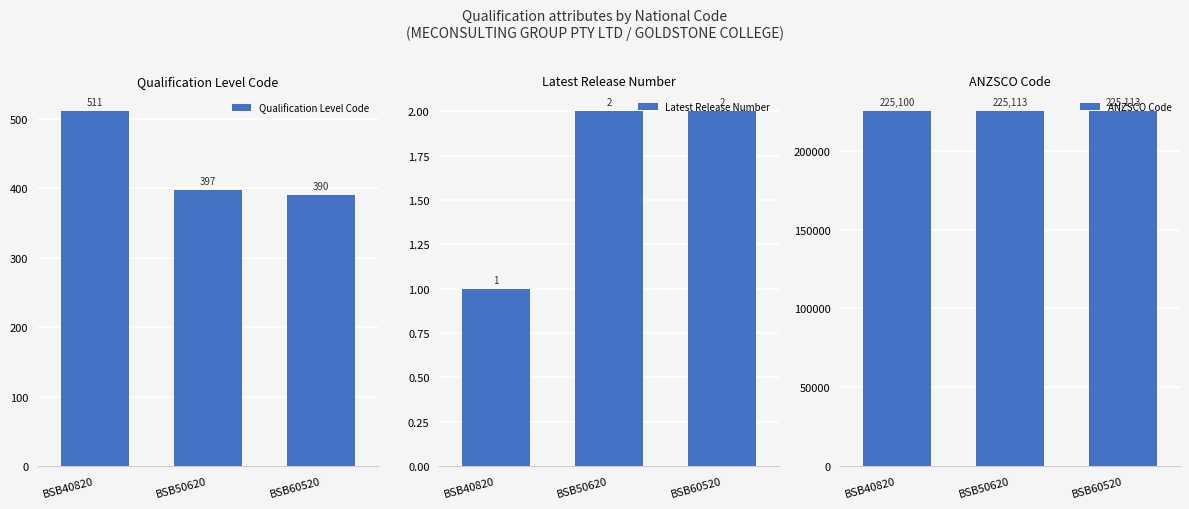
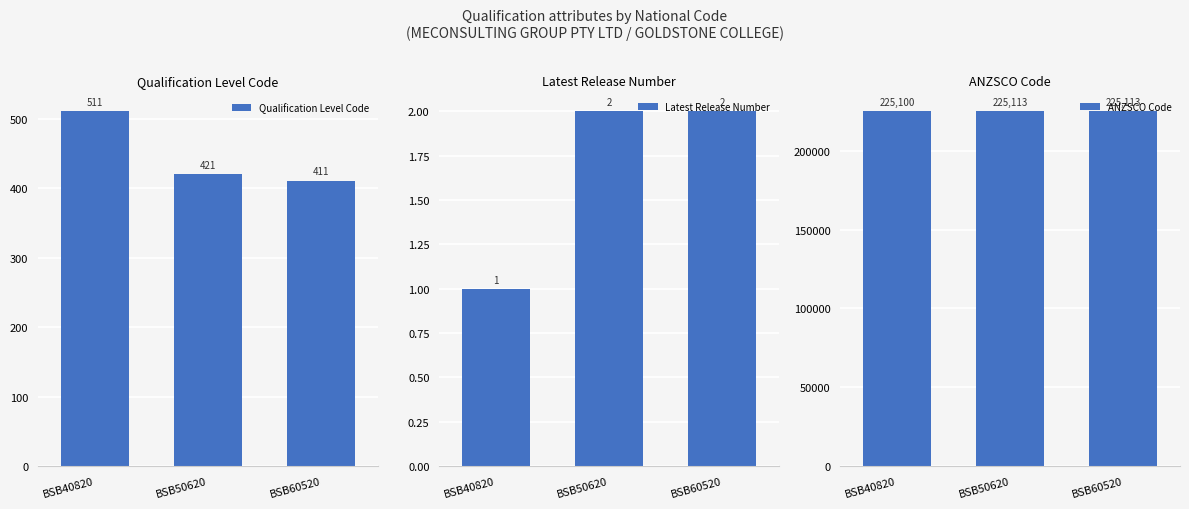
Qualification Level Code, BSB50620: 397 -> 421
Qualification Level Code, BSB60520: 390 -> 411
